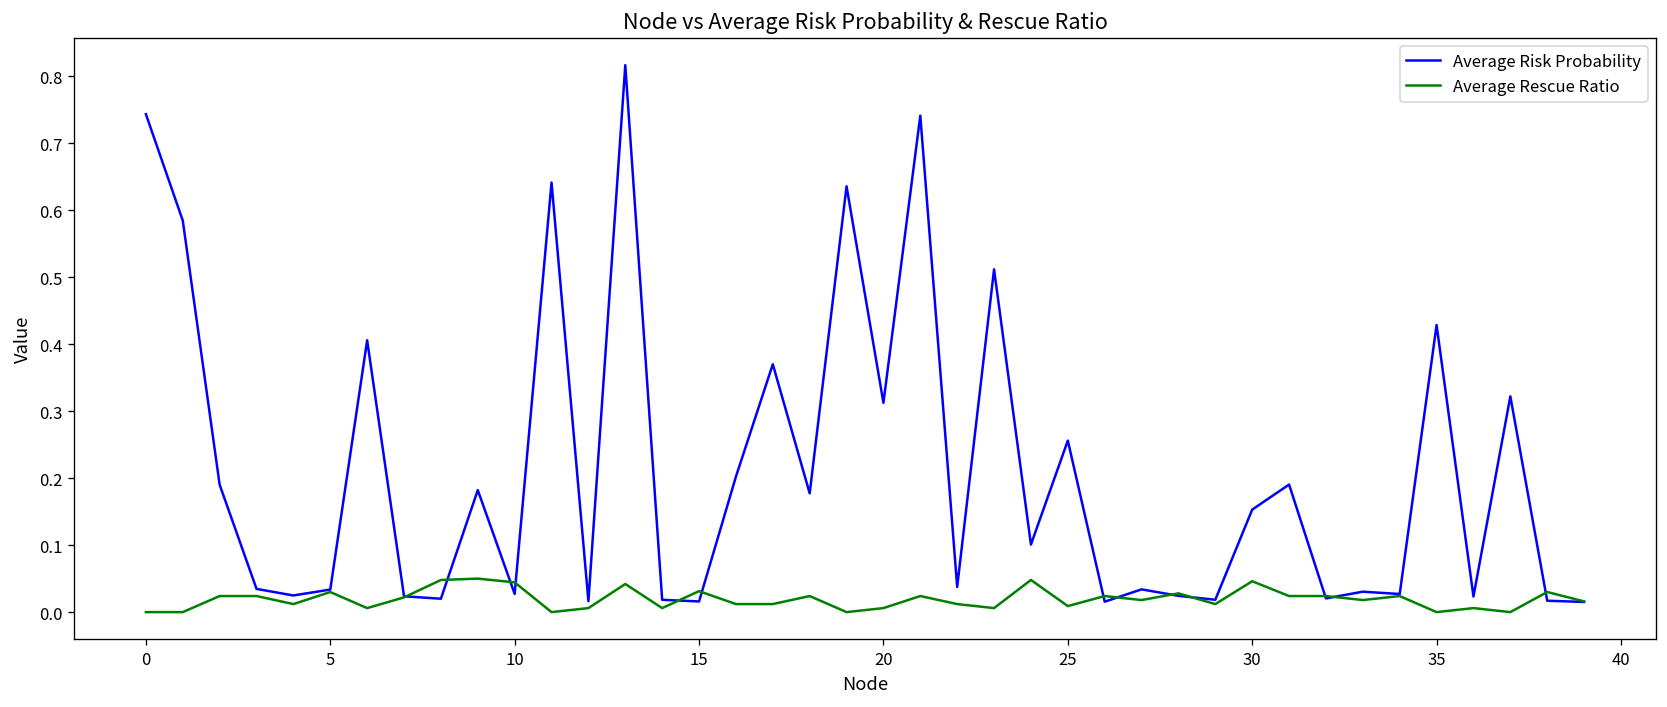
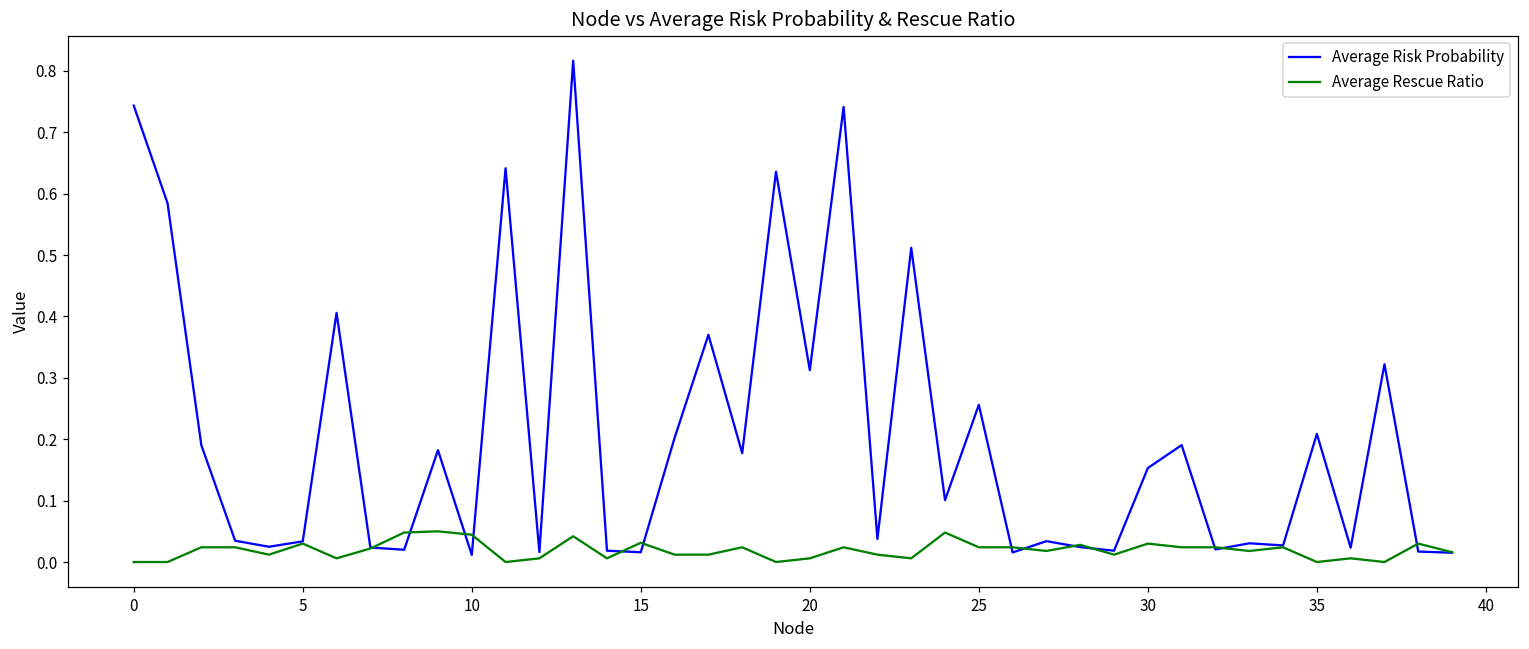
Average Risk Probability, 10: 0.03 -> 0.01
Average Rescue Ratio, 25: 0.01 -> 0.02
Average Rescue Ratio, 30: 0.05 -> 0.03
Average Risk Probability, 35: 0.43 -> 0.21
